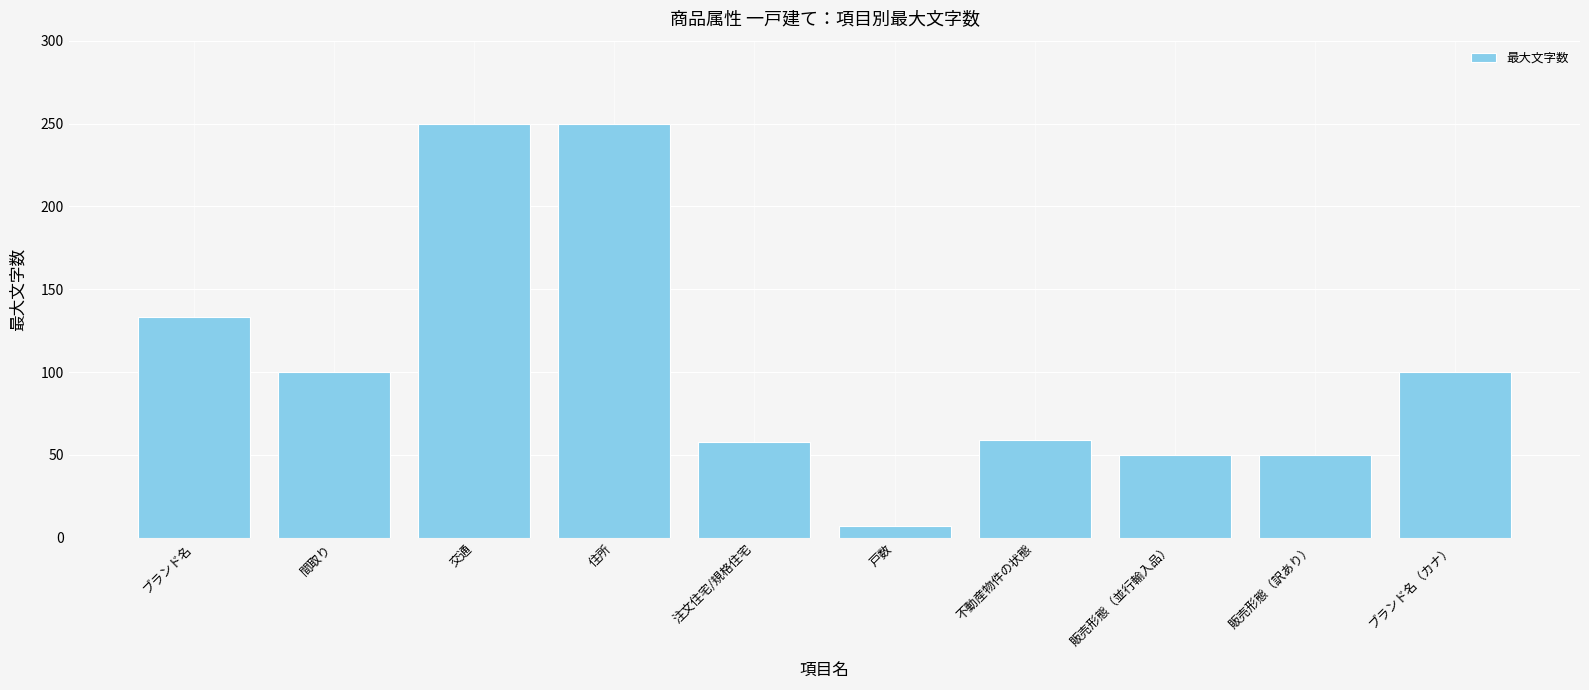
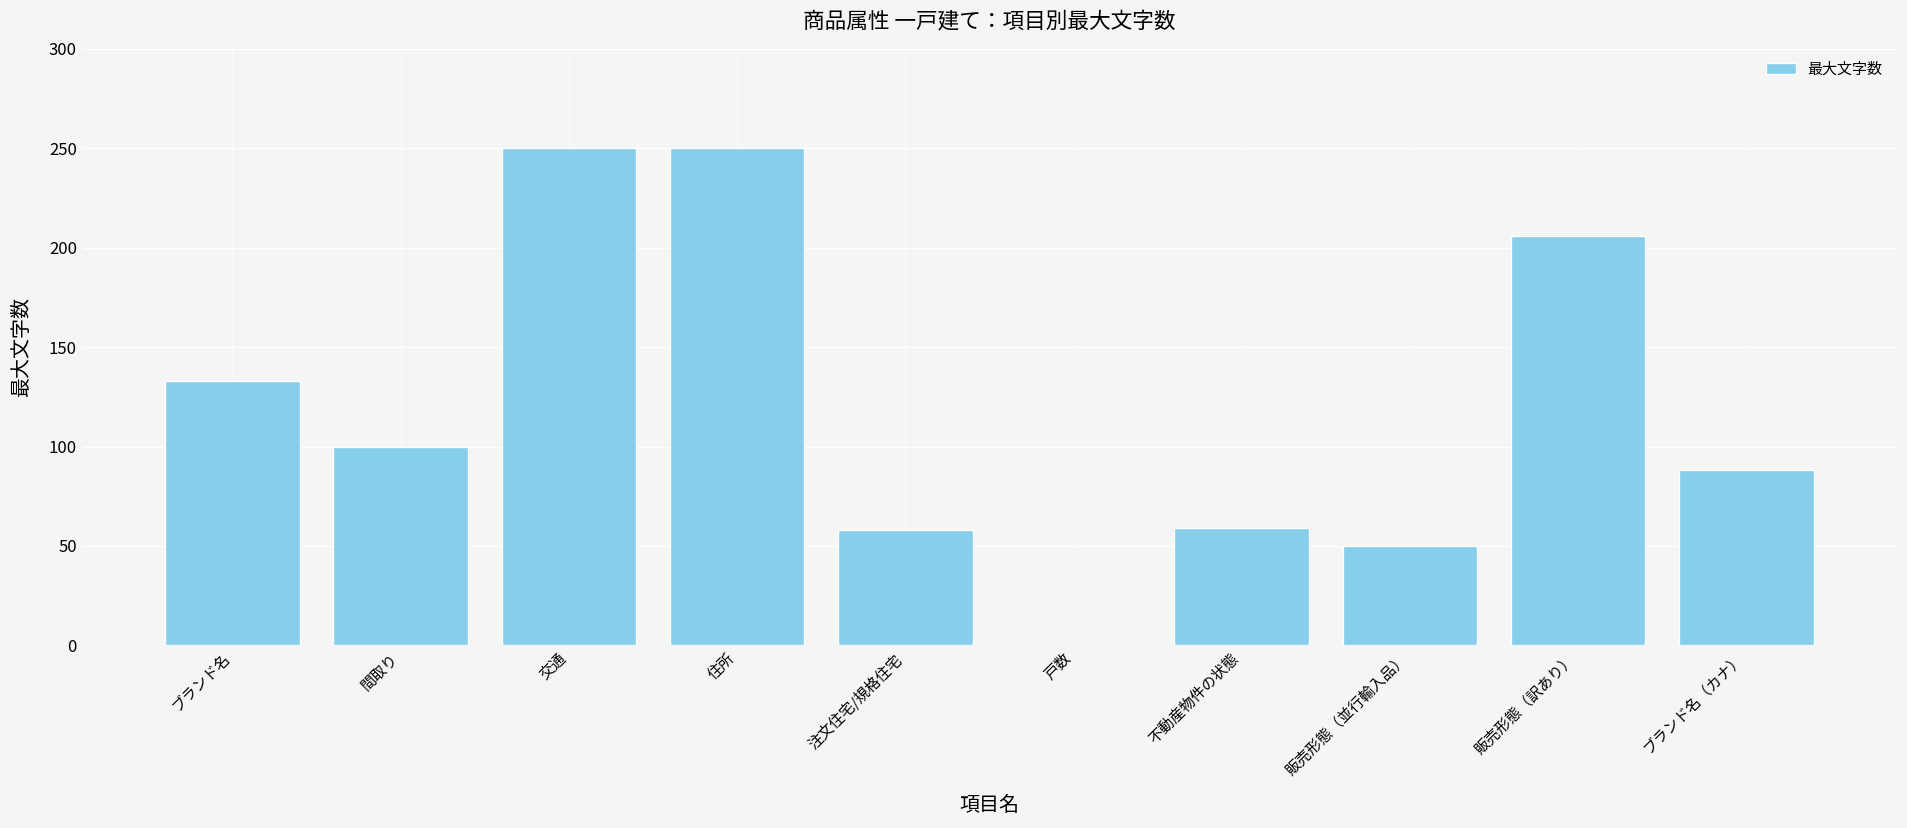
戸数: 7 -> 0
販売形態（訳あり）: 50 -> 206
ブランド名（カナ）: 100 -> 88
